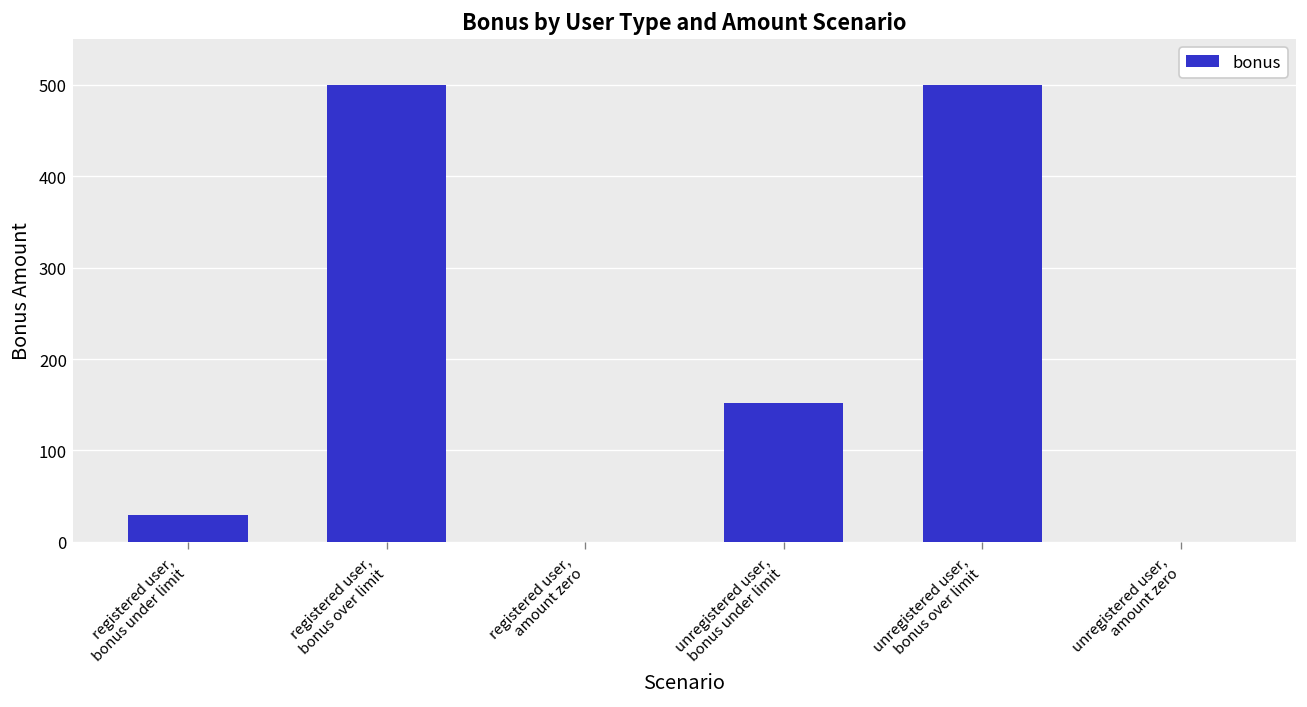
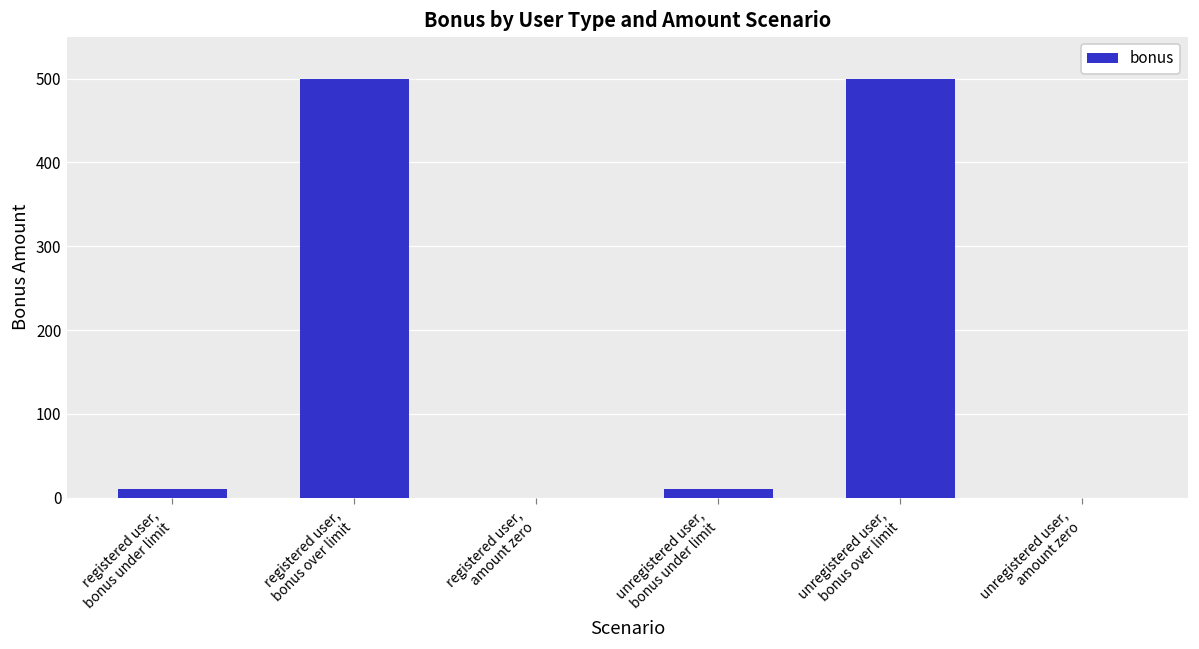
registered user, bonus under limit: 30 -> 10
unregistered user, bonus under limit: 150 -> 10
